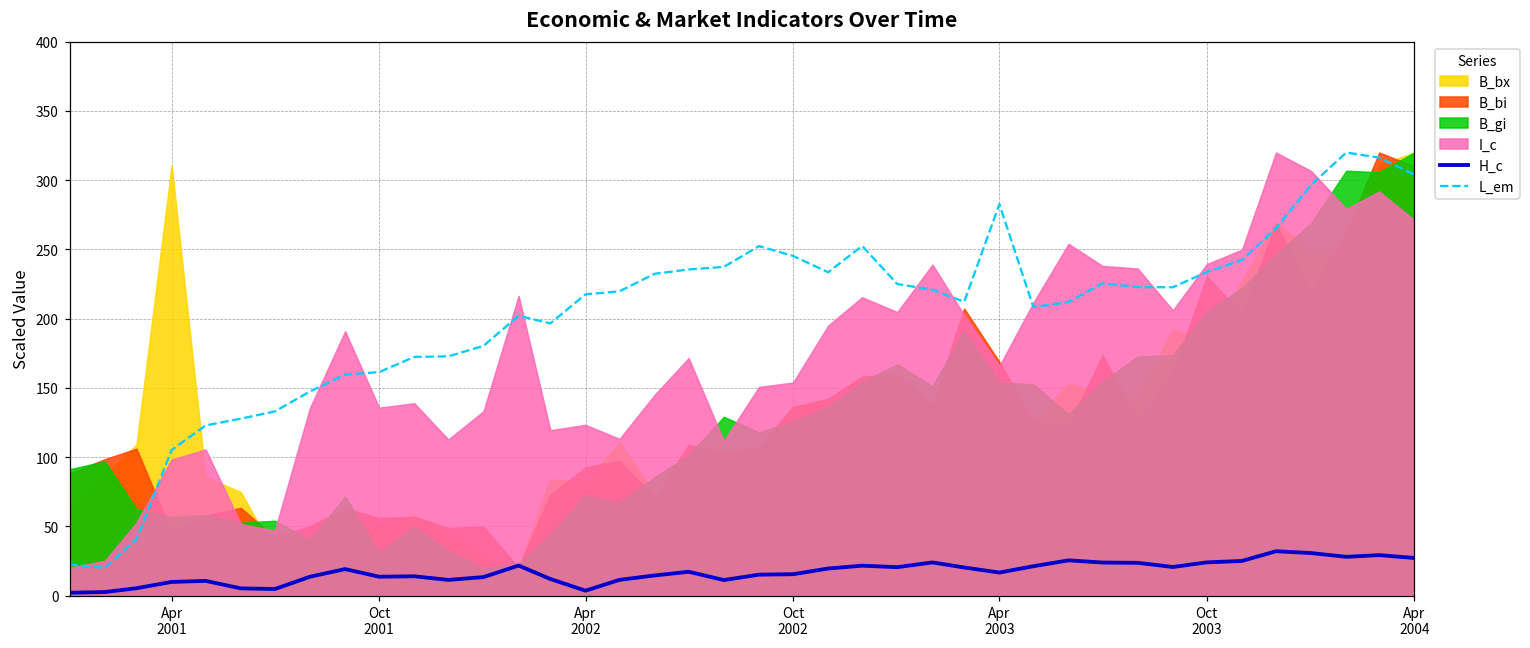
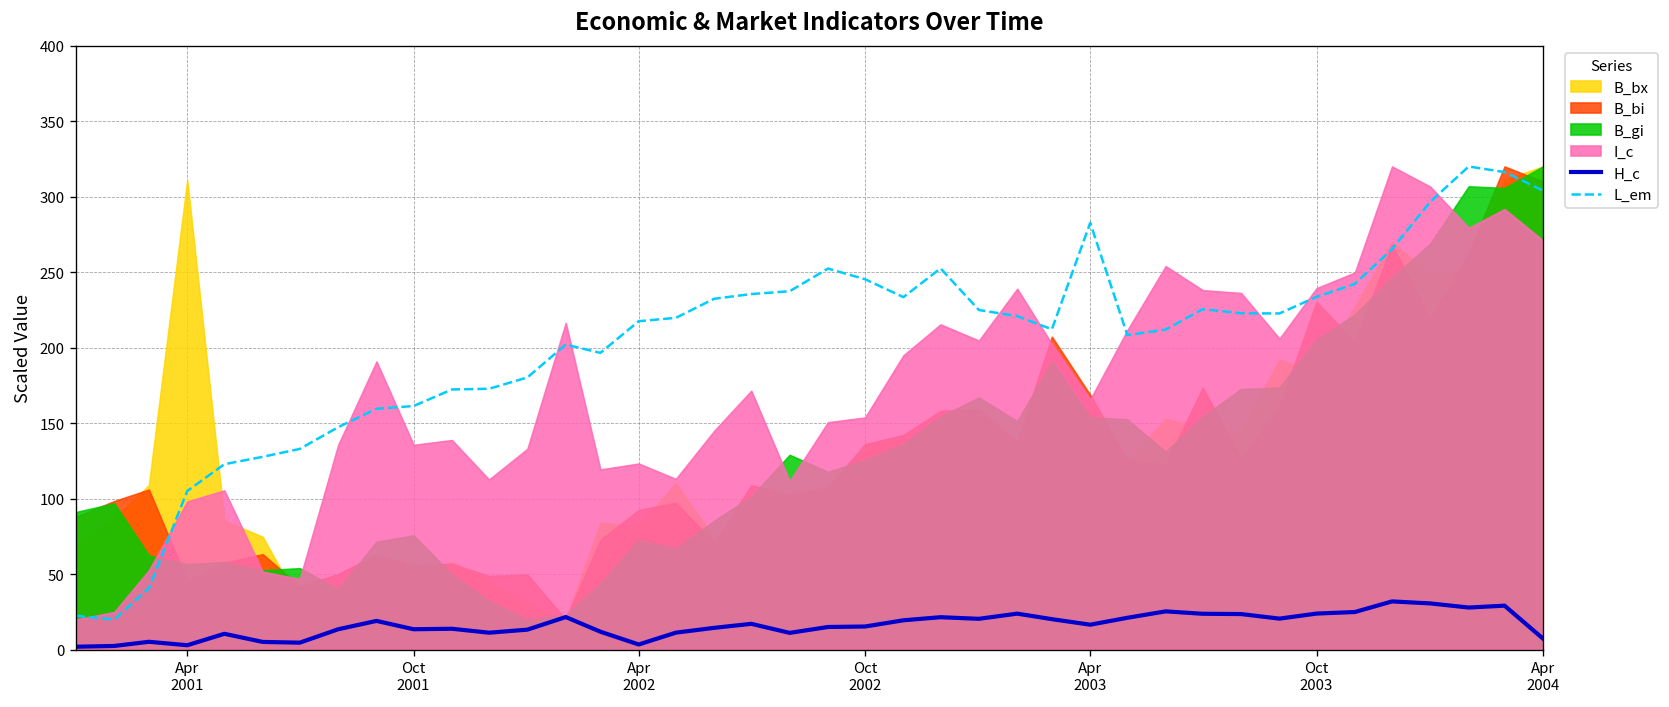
H_c, Apr 2001: 10 -> 3
B_gi, Oct 2001: 31 -> 76
H_c, Apr 2004: 27 -> 7
